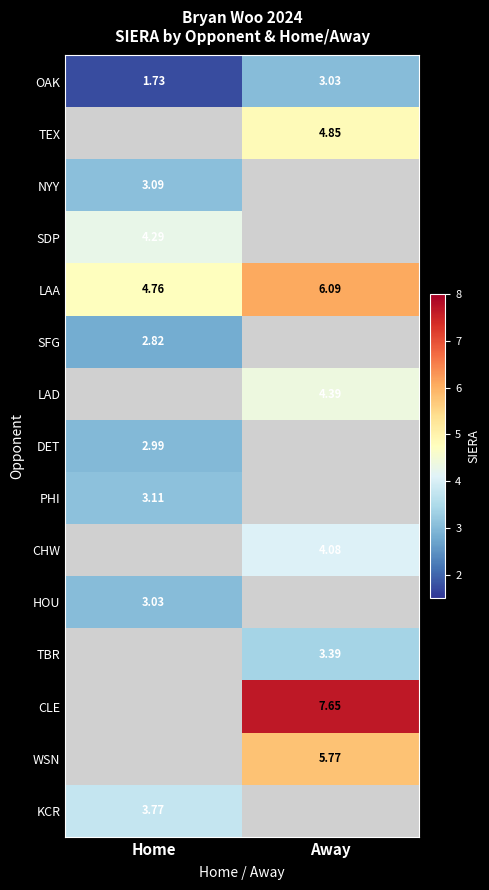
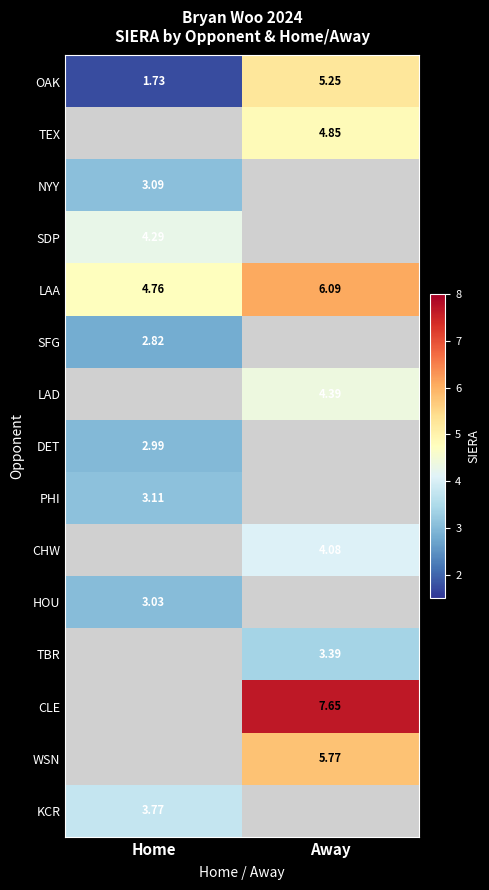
OAK, Away: 3.03 -> 5.25
